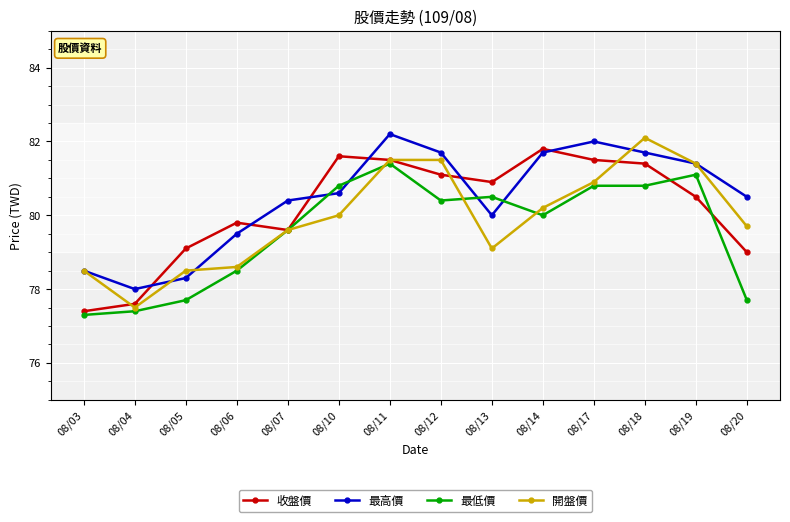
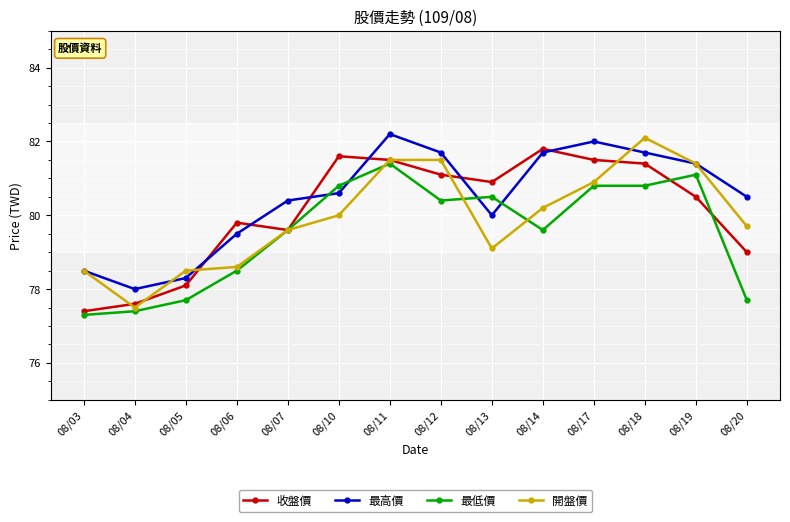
收盤價, 08/05: 79.1 -> 78.1
最低價, 08/14: 80.0 -> 79.6
